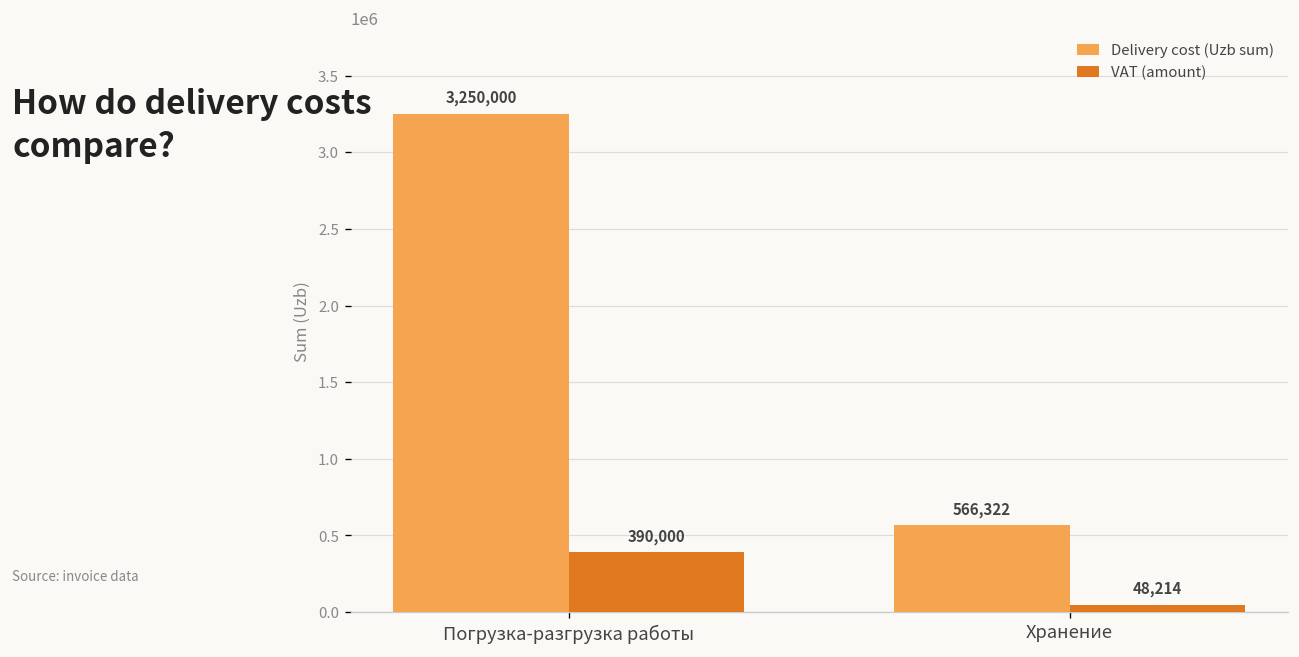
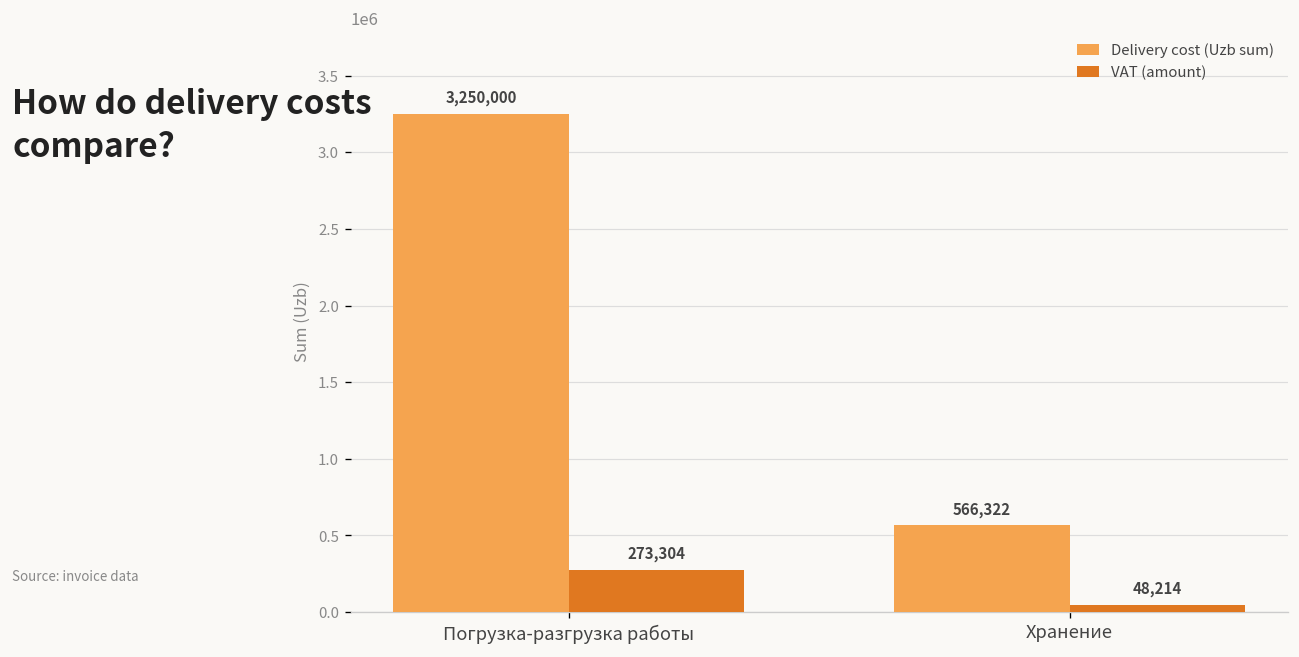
VAT (amount), Погрузка-разгрузка работы: 390,000 -> 273,304
